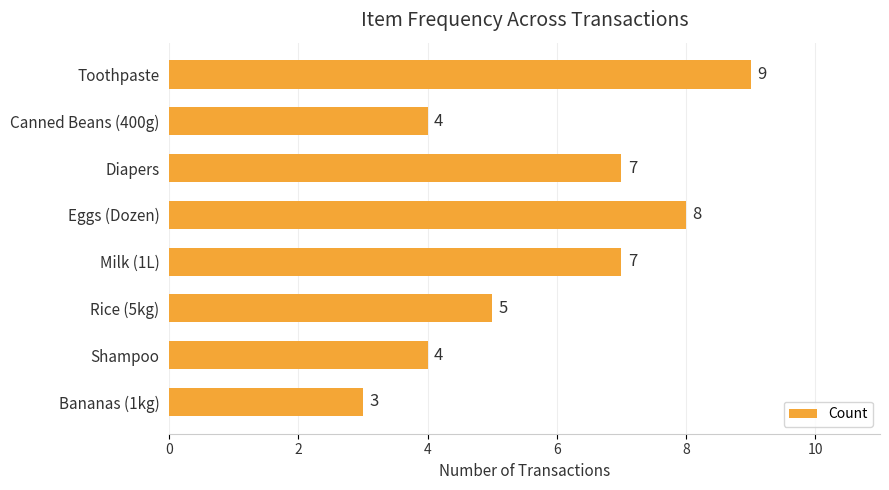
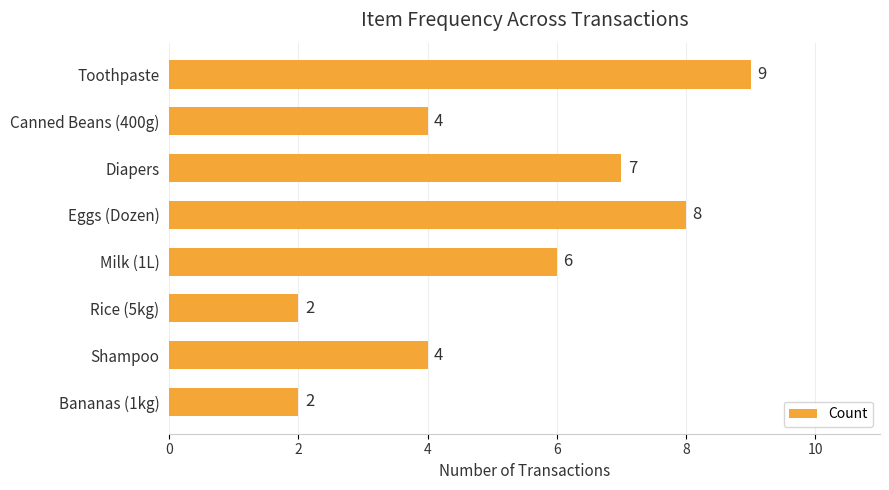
Milk (1L): 7 -> 6
Rice (5kg): 5 -> 2
Bananas (1kg): 3 -> 2
